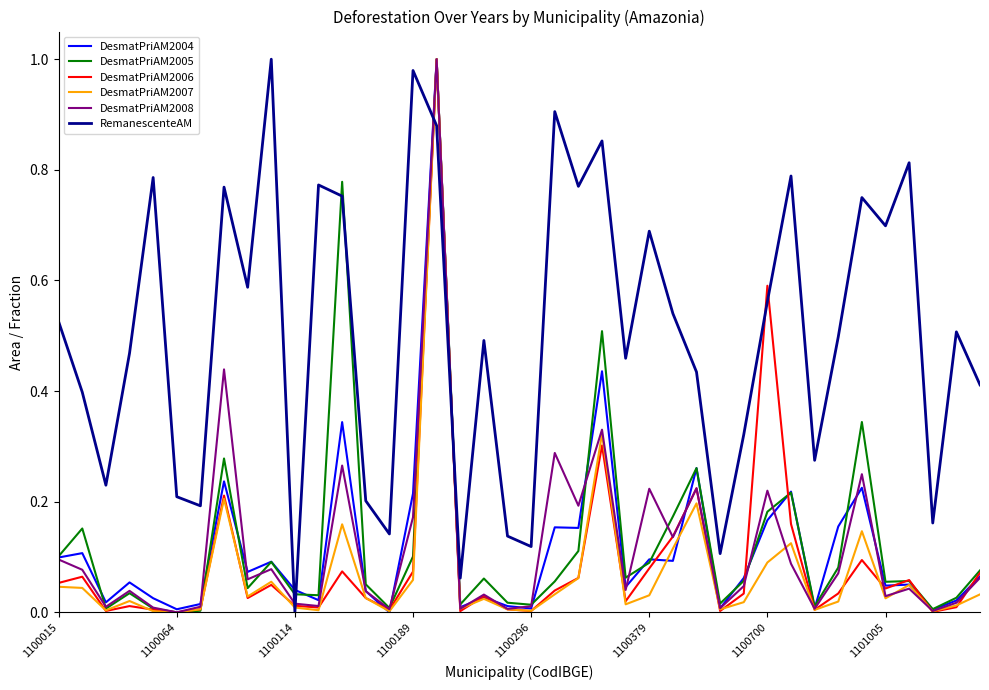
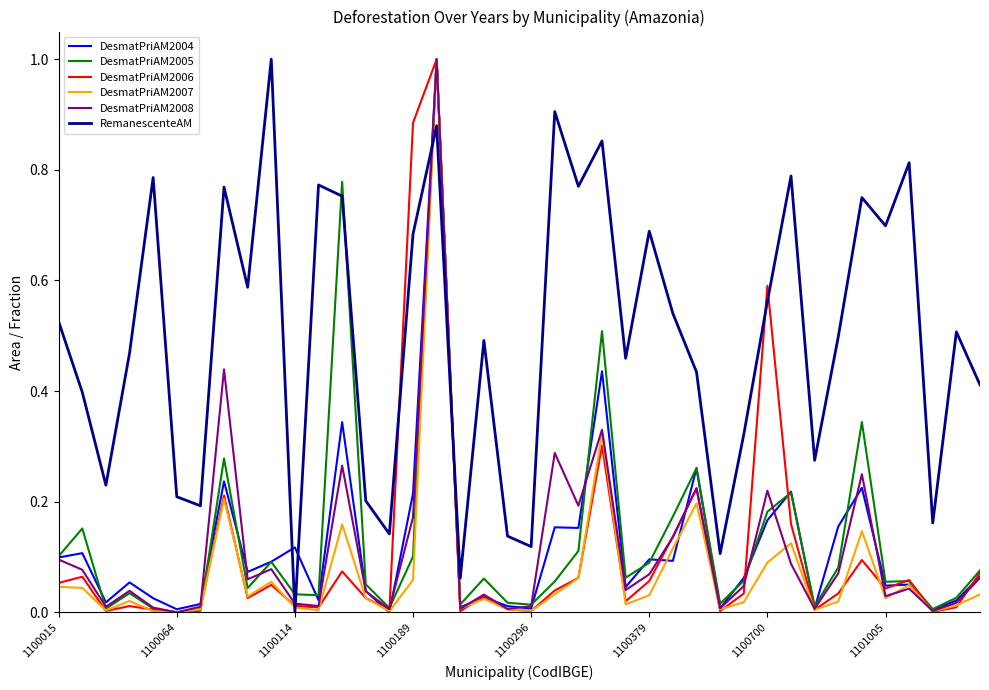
DesmatPriAM2004, 1100114: 0.04 -> 0.12
DesmatPriAM2006, 1100189: 0.07 -> 0.88
RemanescenteAM, 1100189: 0.98 -> 0.68
DesmatPriAM2006, 1100379: 0.08 -> 0.06
DesmatPriAM2008, 1100379: 0.22 -> 0.07
